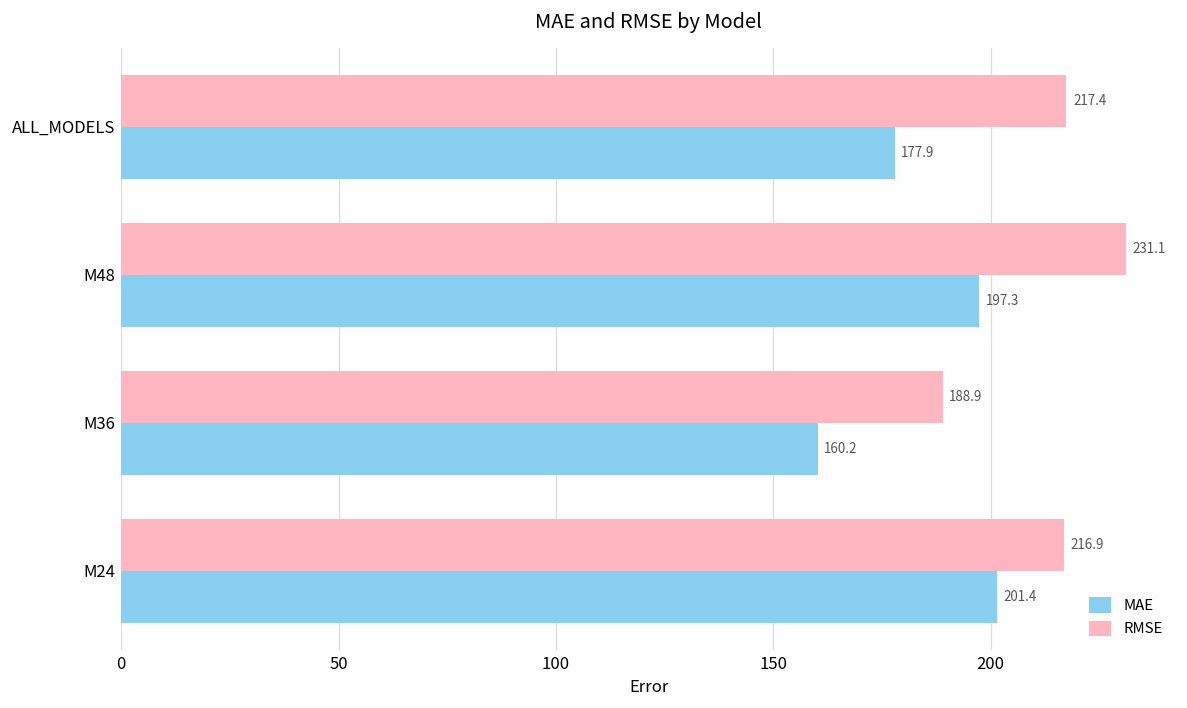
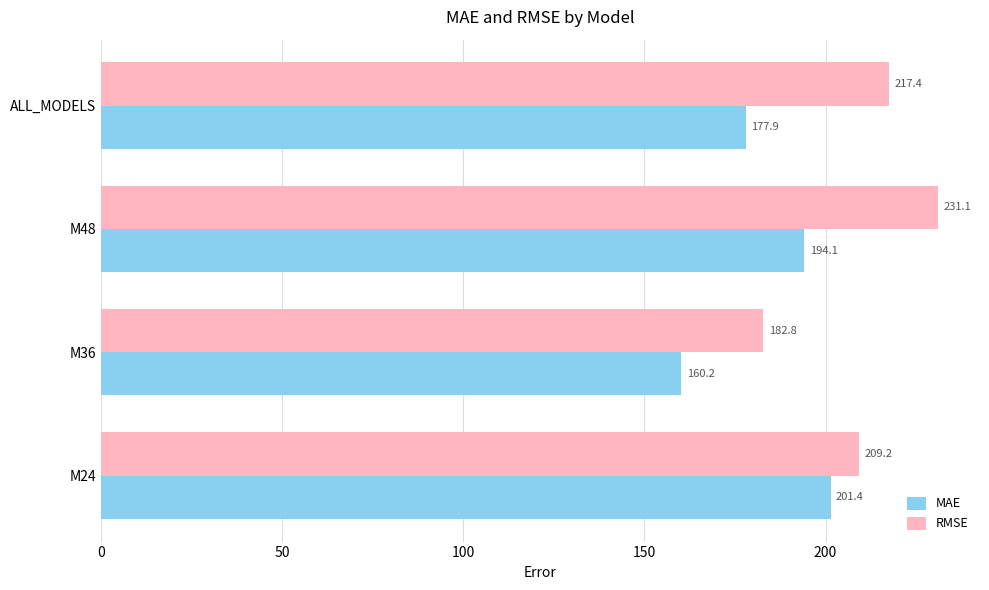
MAE, M48: 197.3 -> 194.1
RMSE, M36: 188.9 -> 182.8
RMSE, M24: 216.9 -> 209.2
